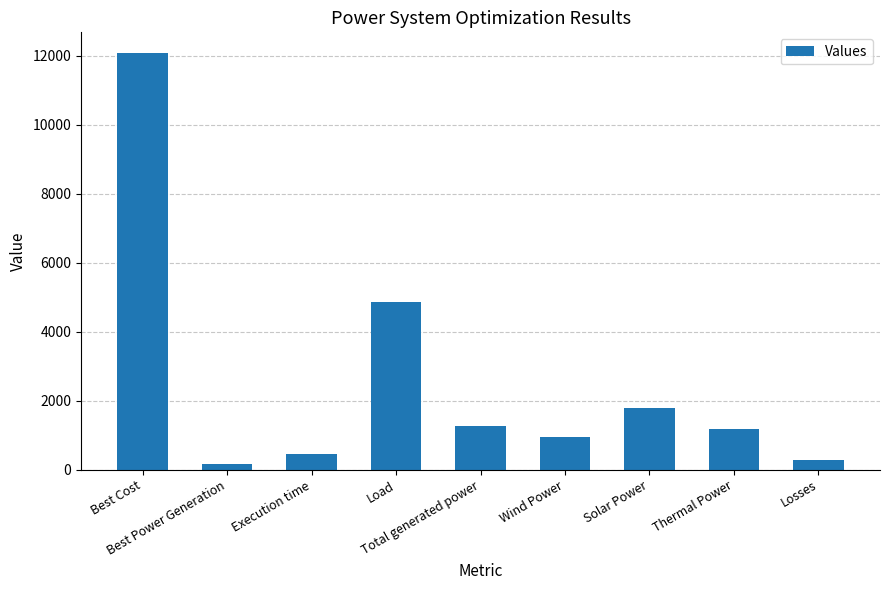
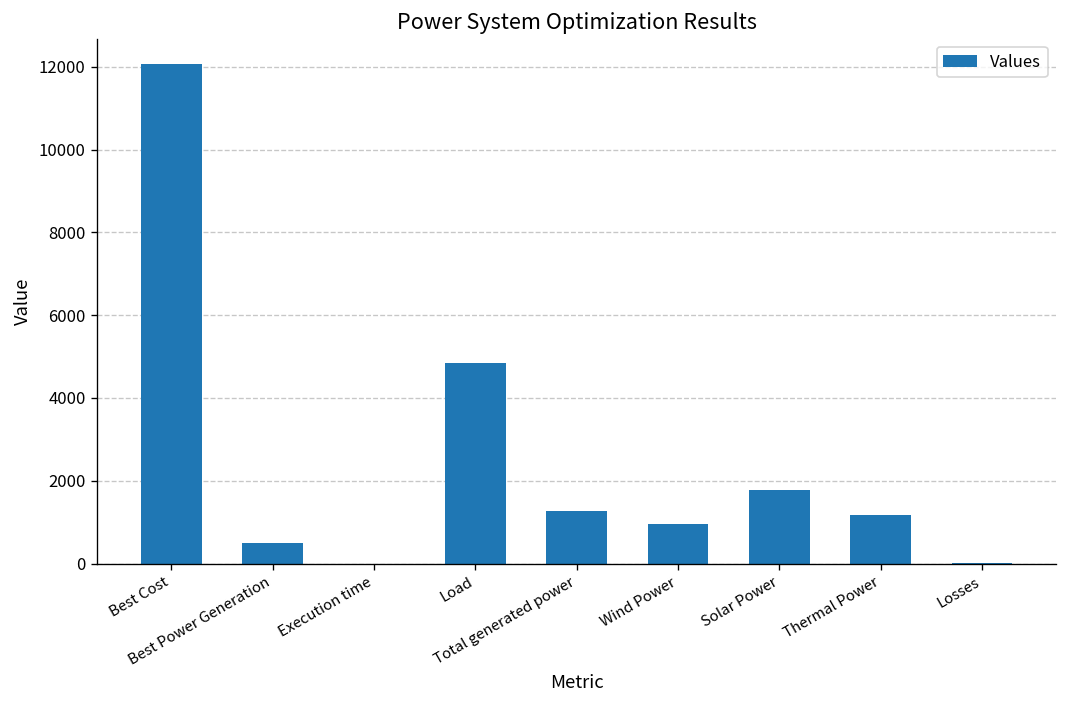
Best Power Generation: 100 -> 500
Execution time: 500 -> 0
Losses: 300 -> 0
